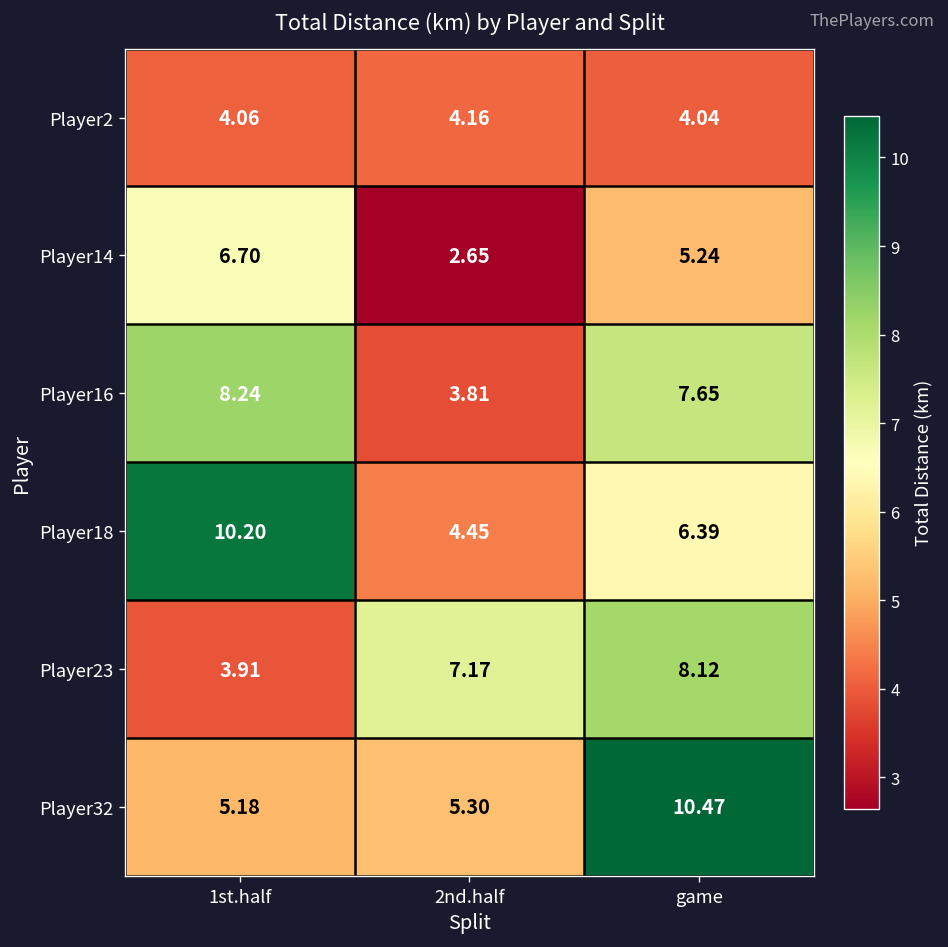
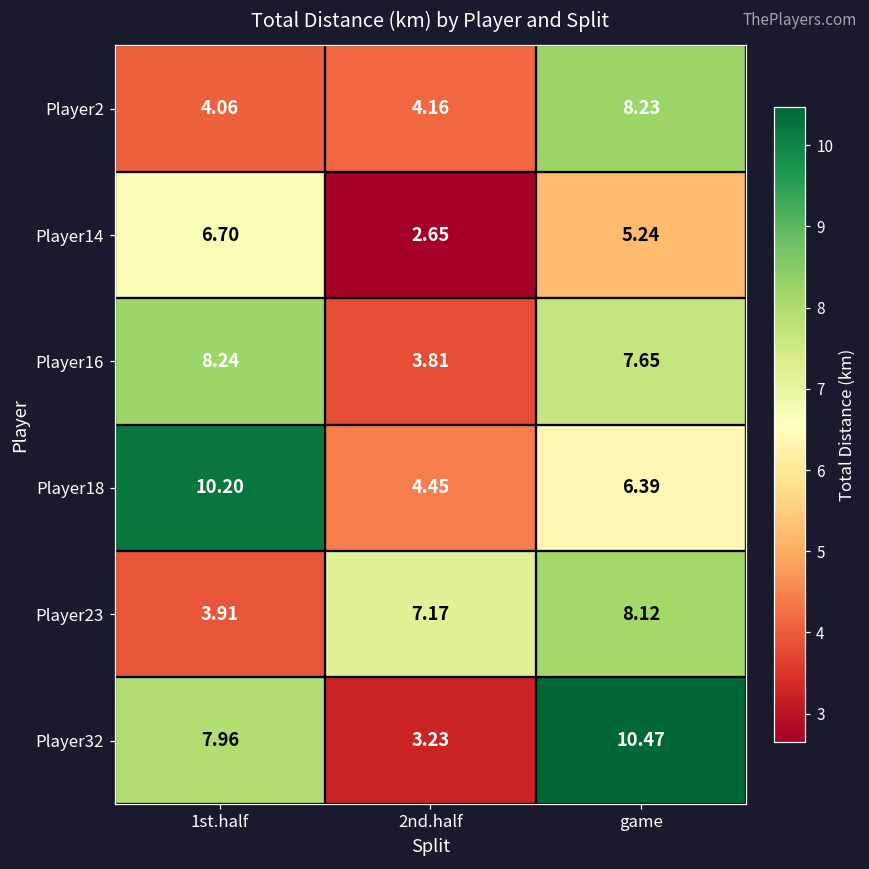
Player2, game: 4.04 -> 8.23
Player32, 1st.half: 5.18 -> 7.96
Player32, 2nd.half: 5.30 -> 3.23
